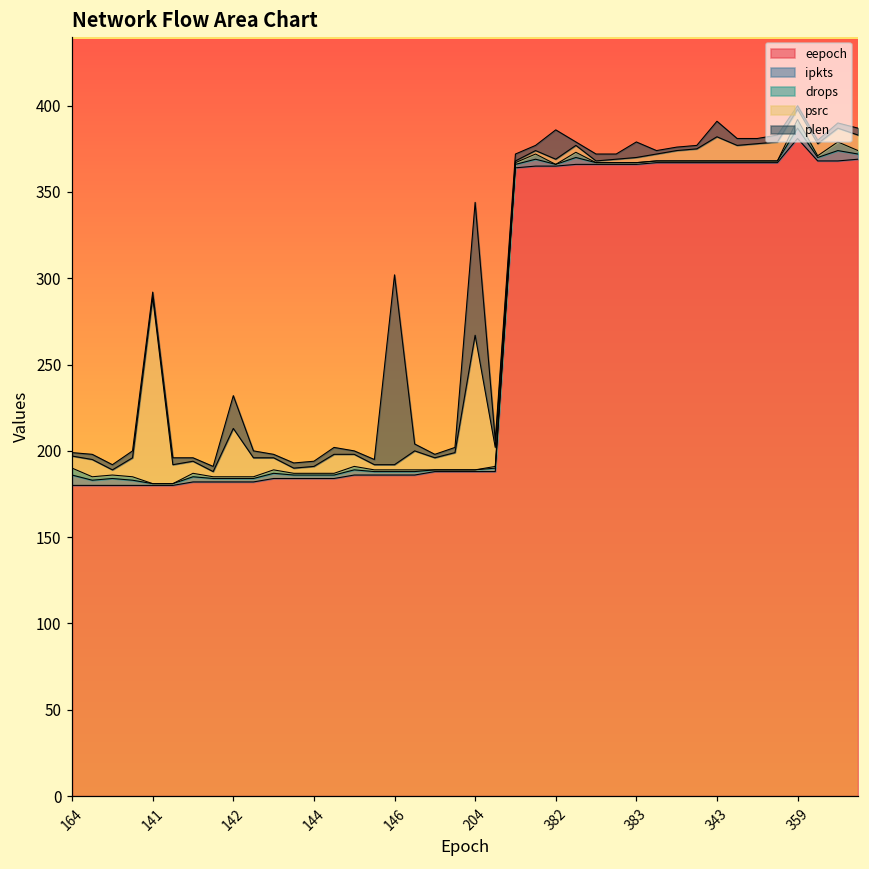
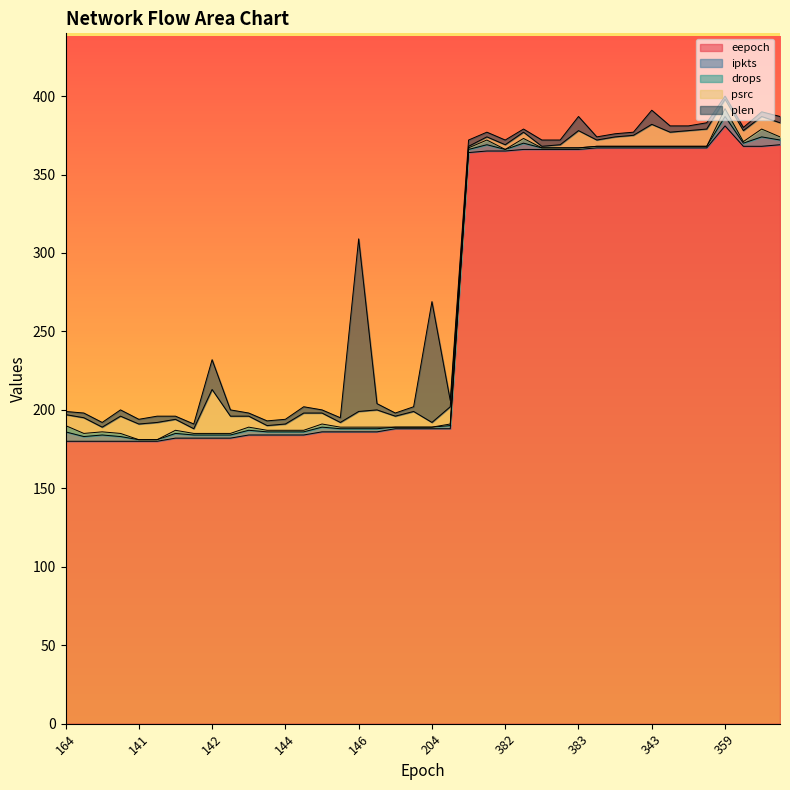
psrc, 141: 108 -> 10
psrc, 146: 3 -> 10
psrc, 204: 78 -> 3
plen, 382: 17 -> 3
psrc, 383: 3 -> 11
